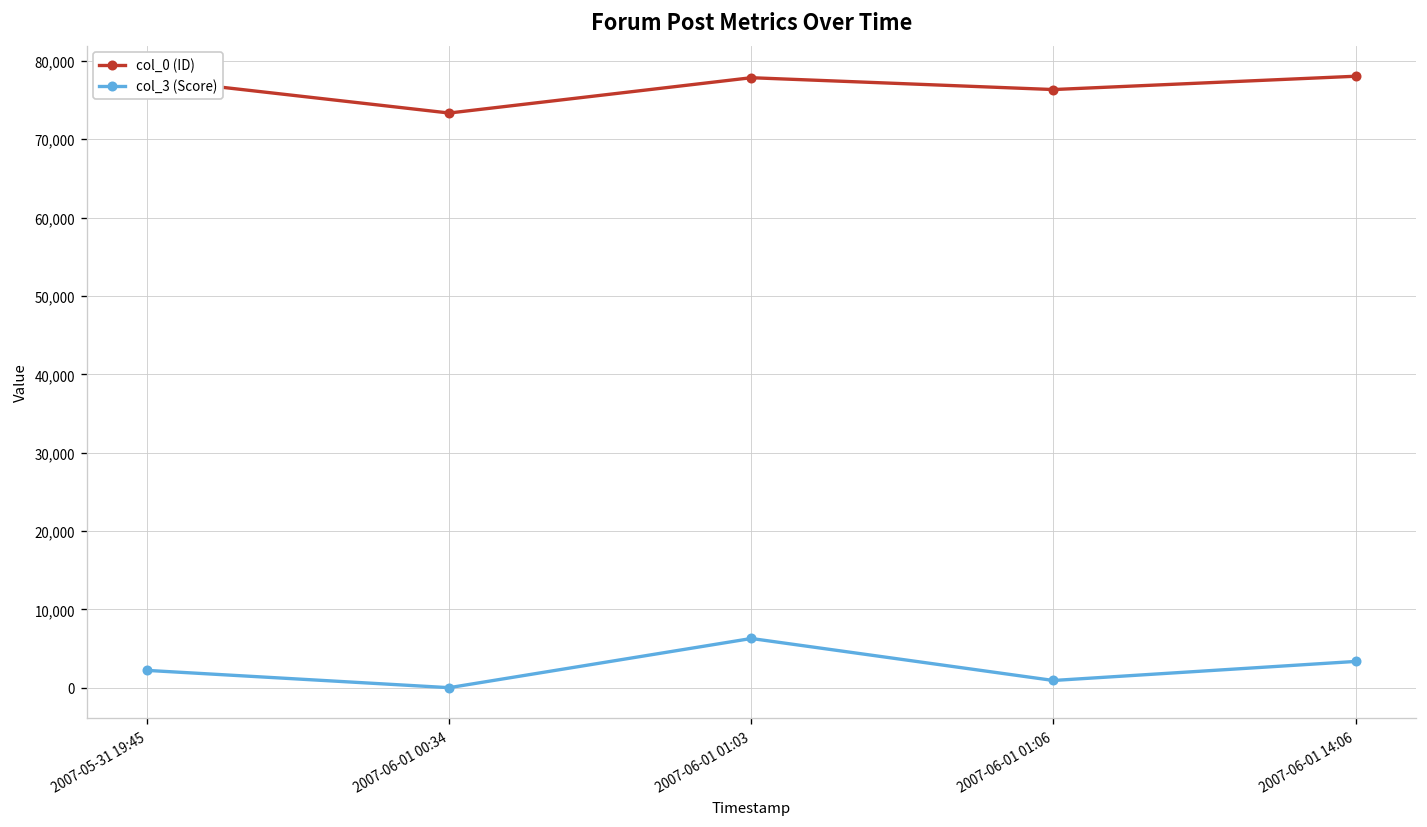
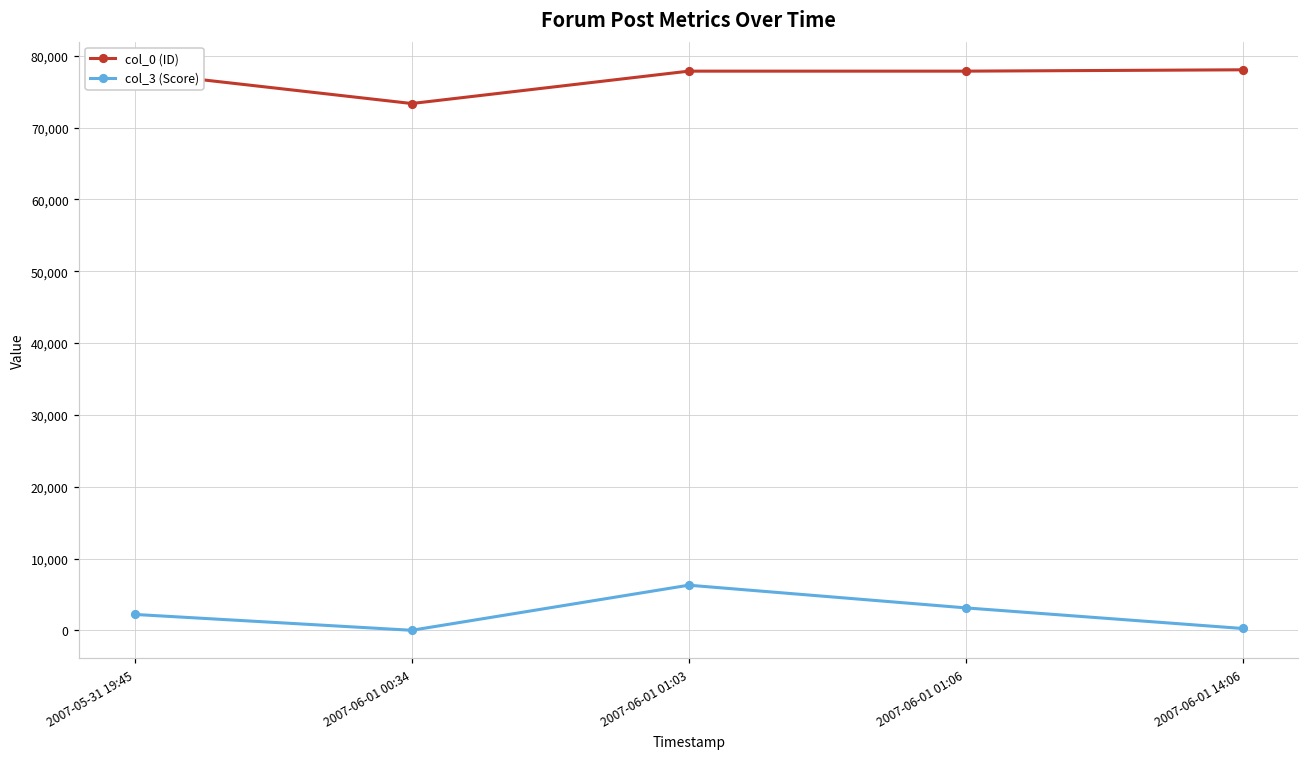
col_0 (ID), 2007-06-01 01:06: 76,000 -> 78,000
col_3 (Score), 2007-06-01 01:06: 1,000 -> 3,000
col_3 (Score), 2007-06-01 14:06: 3,000 -> 0
